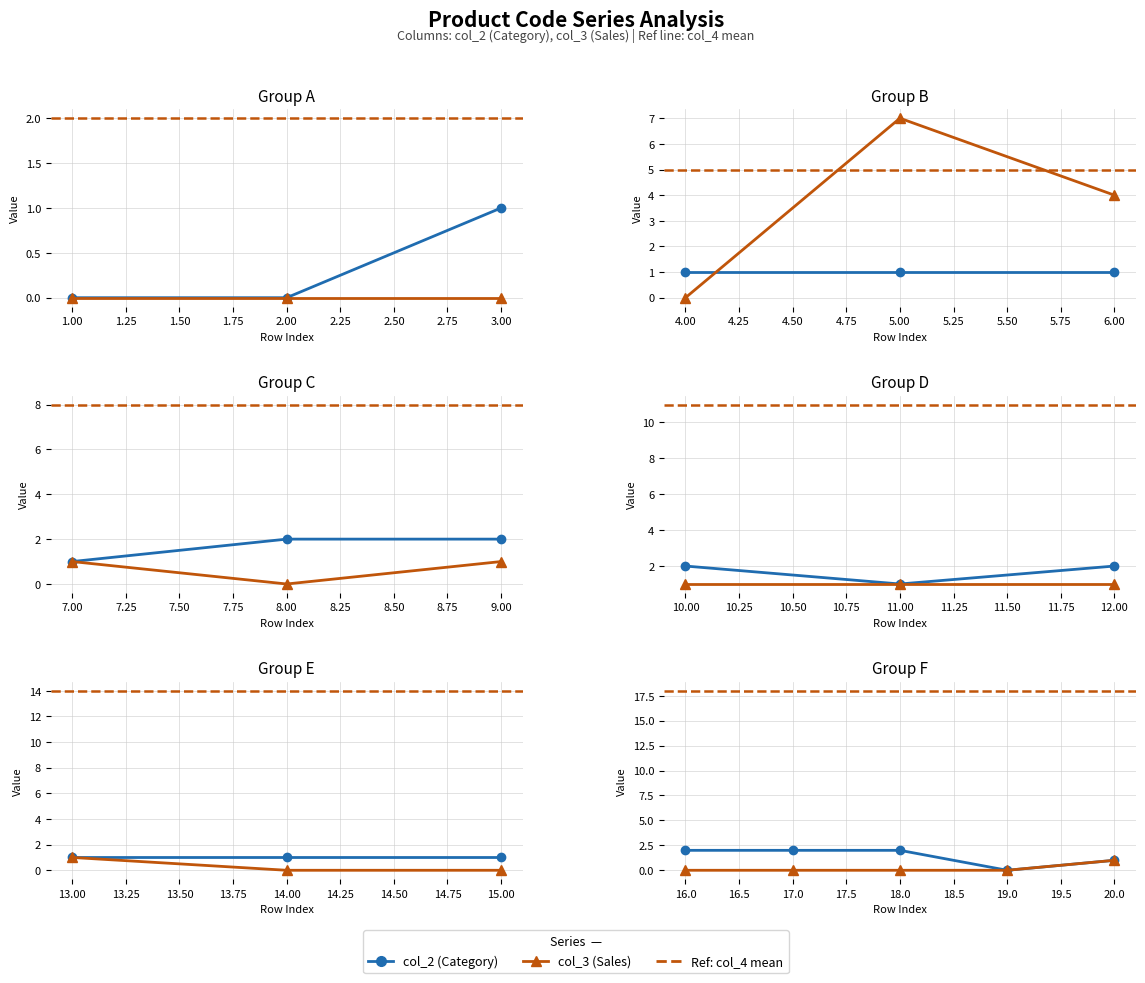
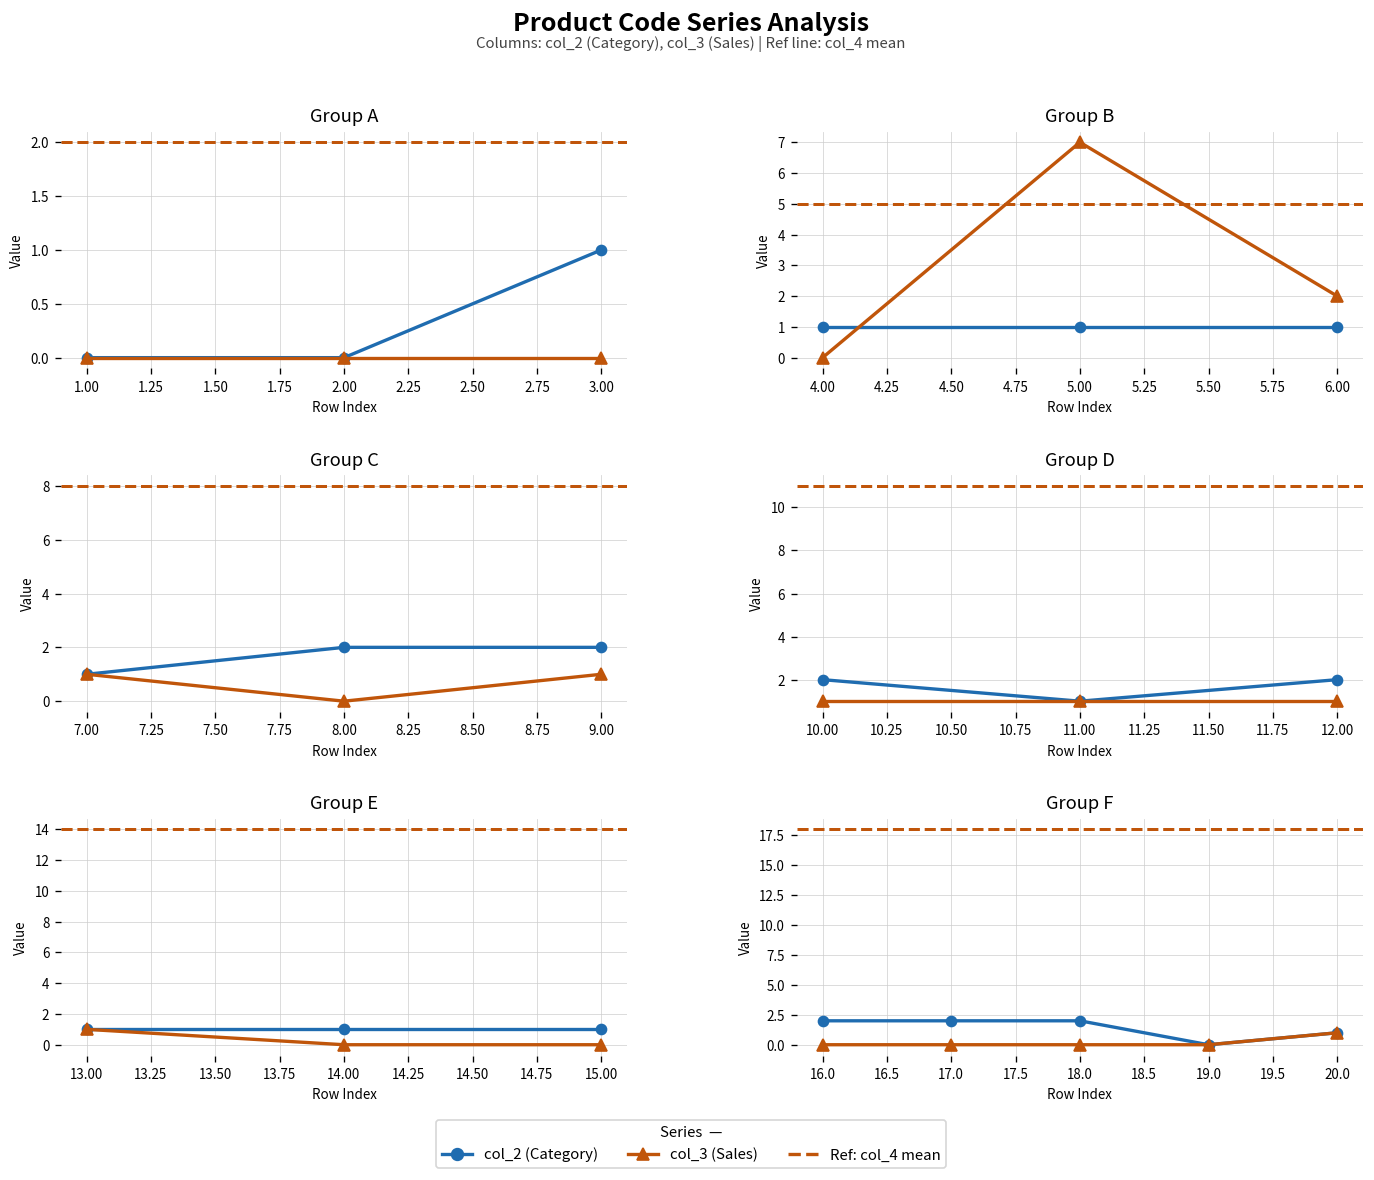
Group B, col_3 (Sales), 6.00: 4 -> 2
